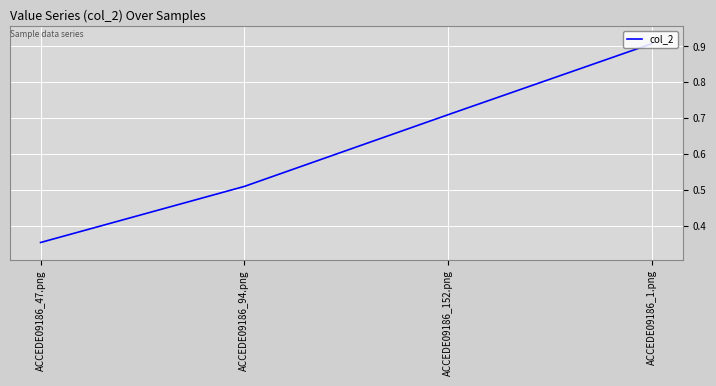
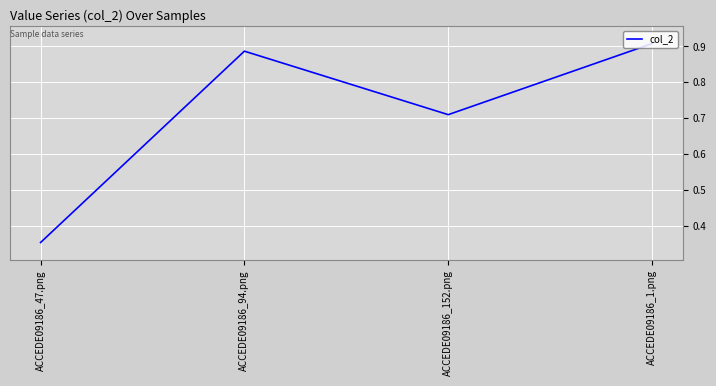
ACCEDE09186_94.png: 0.51 -> 0.89
